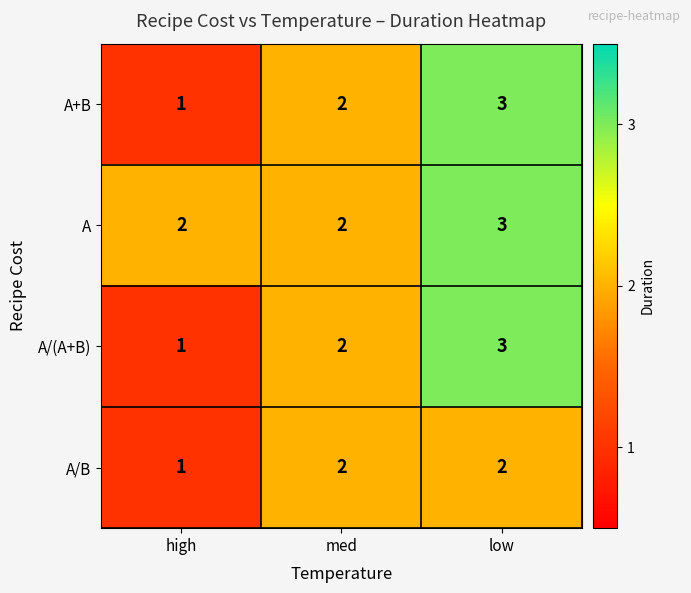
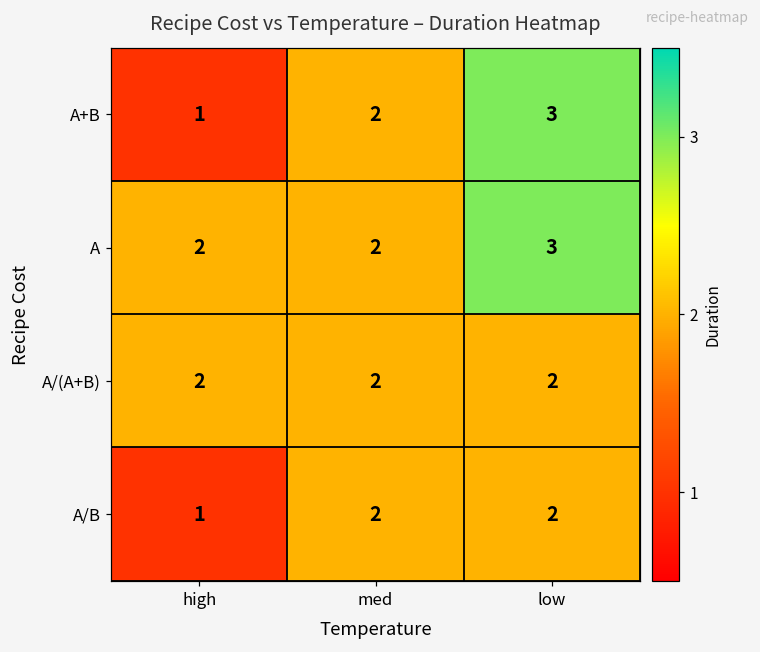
A/(A+B), high: 1 -> 2
A/(A+B), low: 3 -> 2
